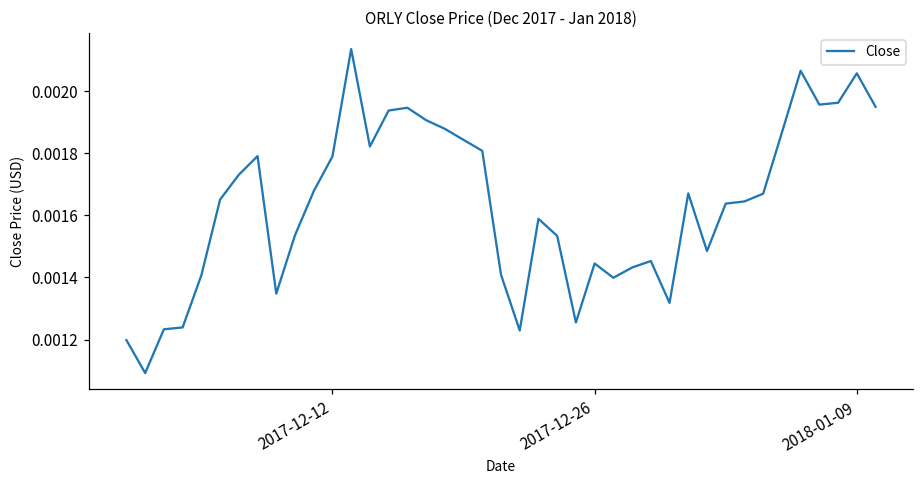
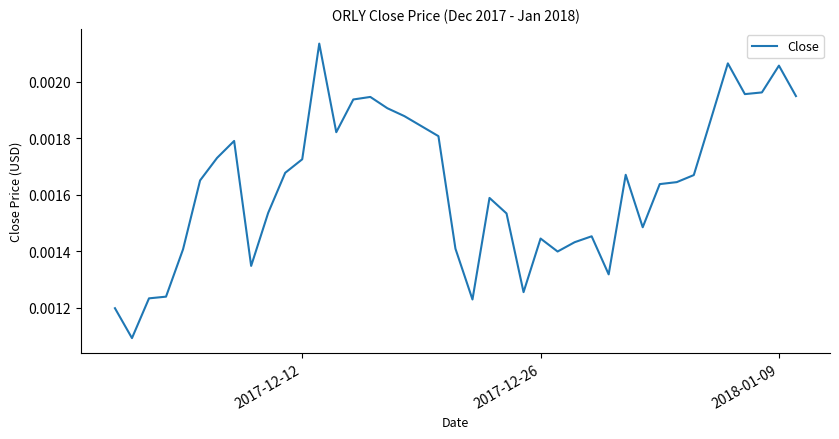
2017-12-12: 0.00179 -> 0.00173
